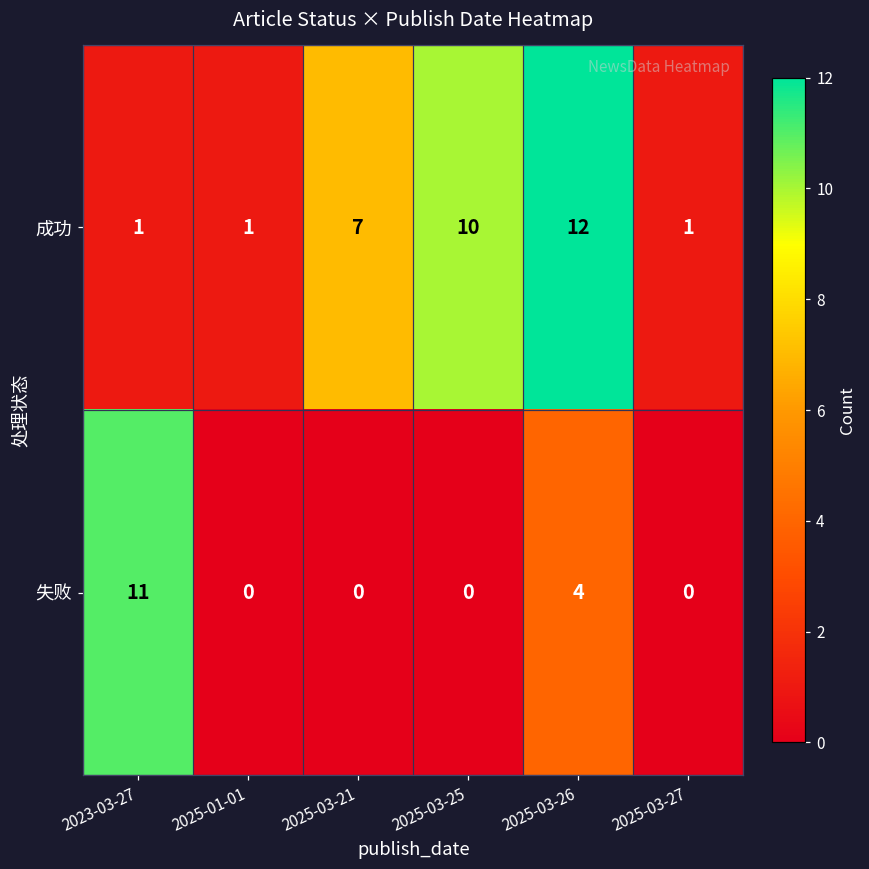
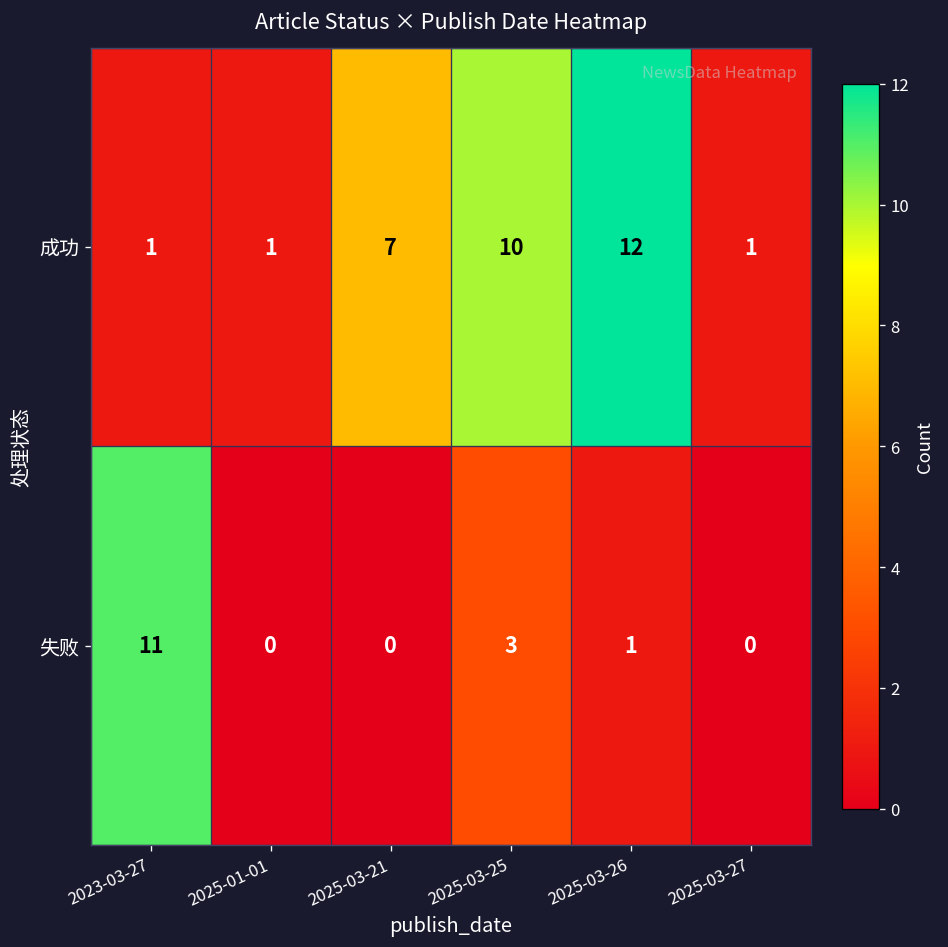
失败, 2025-03-25: 0 -> 3
失败, 2025-03-26: 4 -> 1
